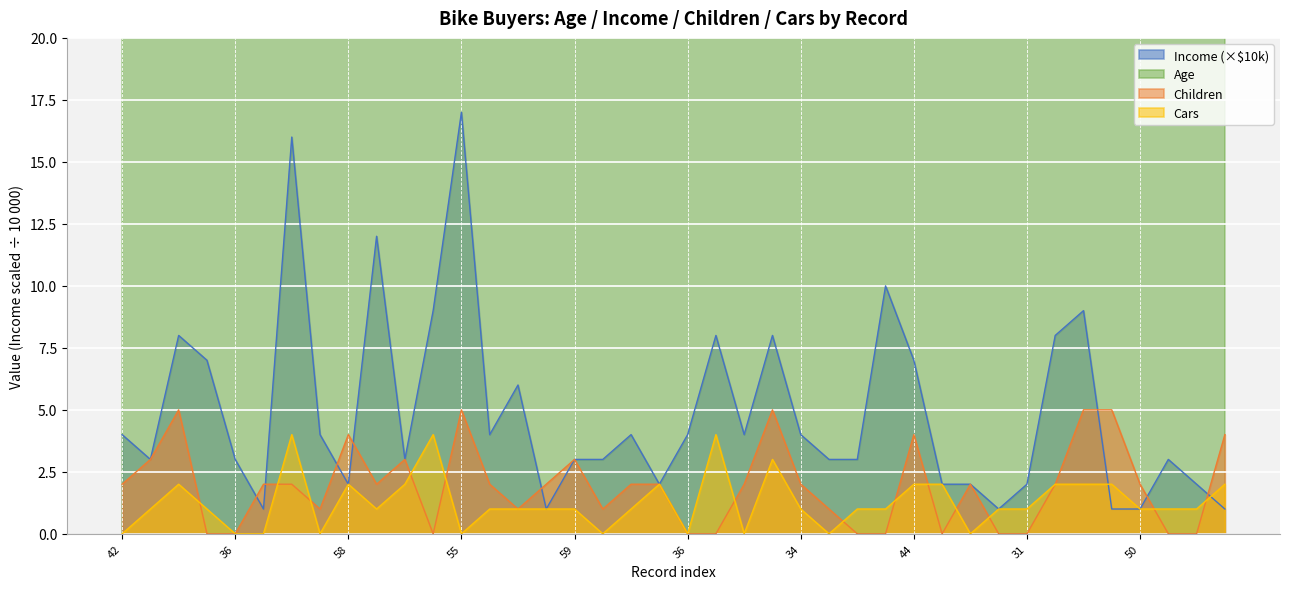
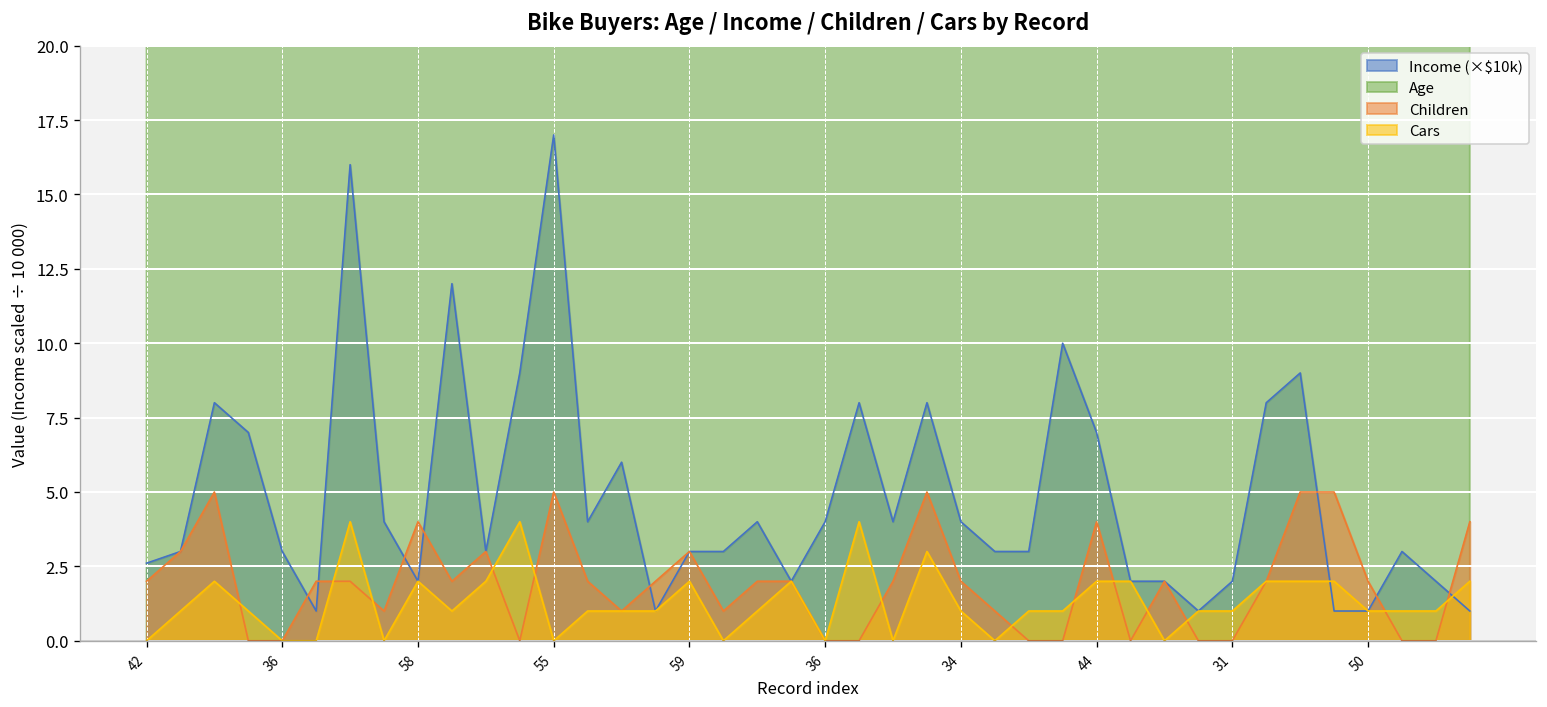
Income (×$10k), 42: 4.0 -> 2.6
Cars, 59: 1 -> 2
